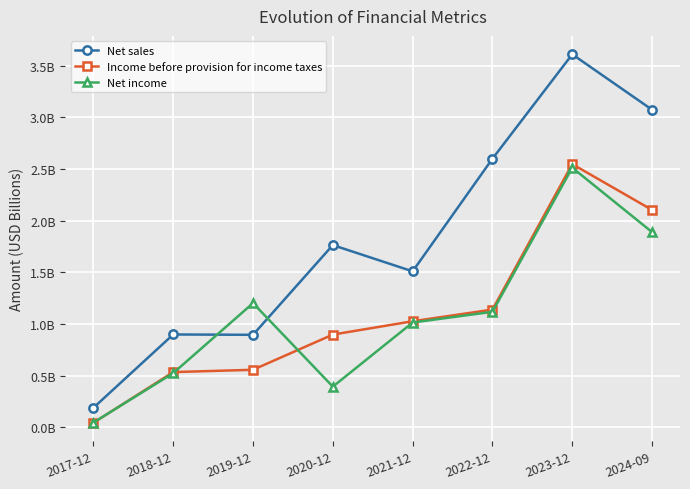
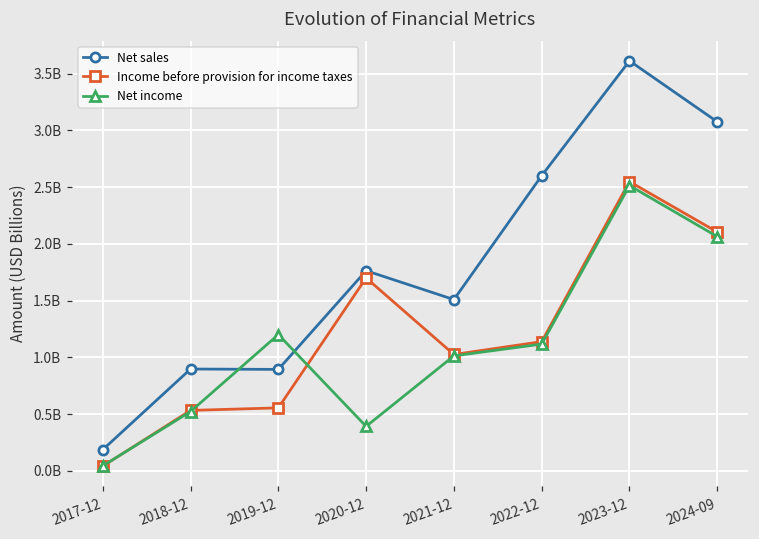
Income before provision for income taxes, 2020-12: 900000000 -> 1700000000
Net income, 2024-09: 1890000000 -> 2060000000
